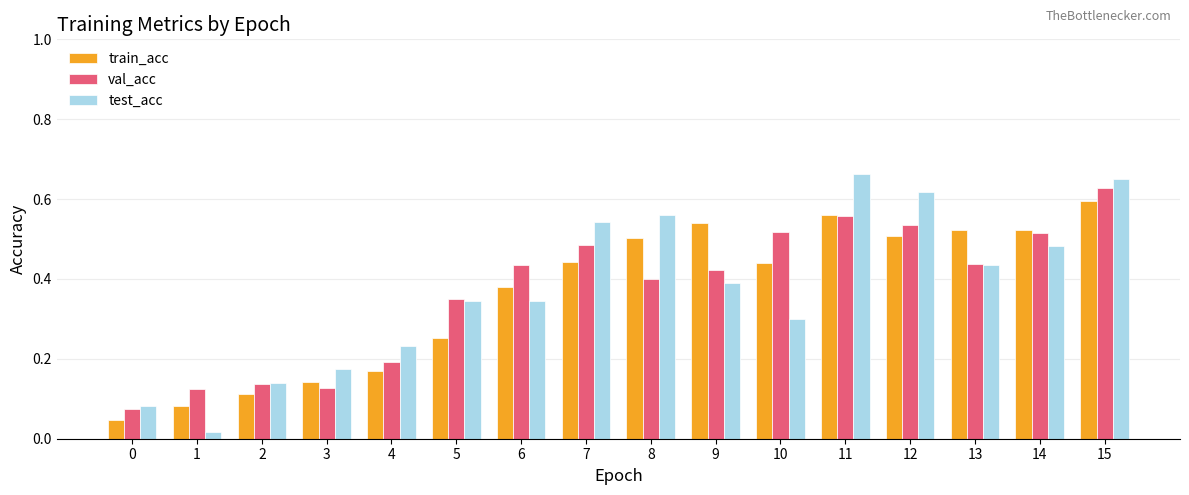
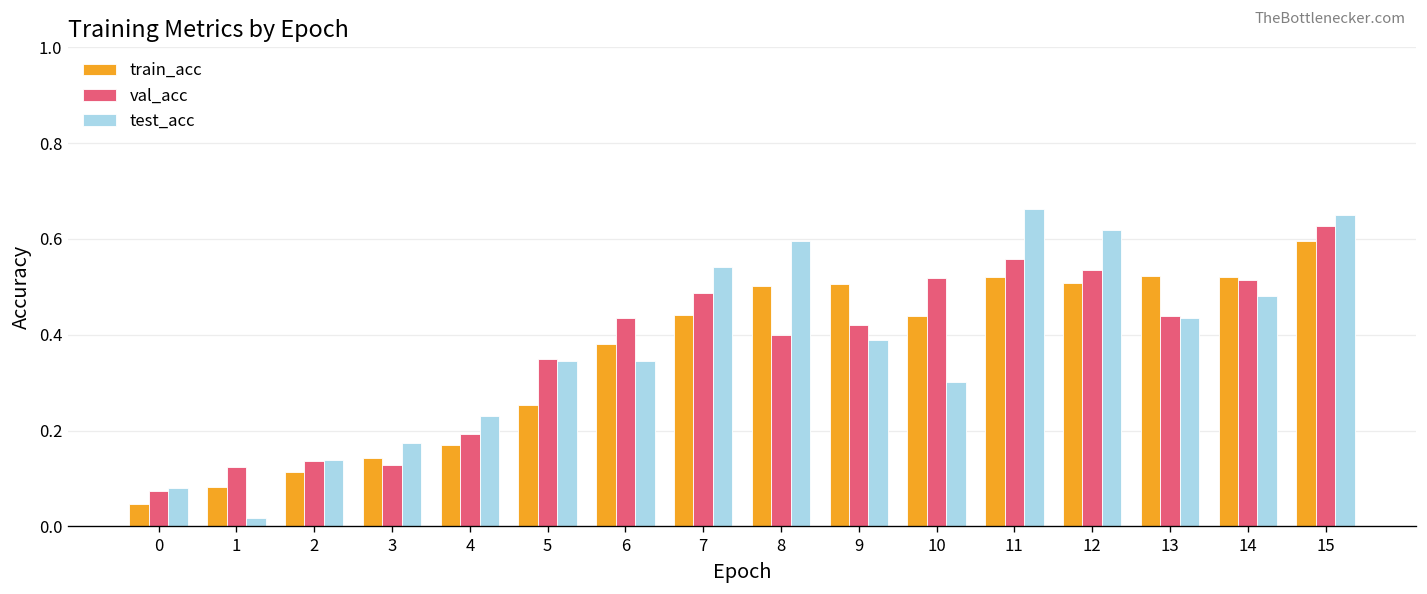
test_acc, 8: 0.56 -> 0.59
train_acc, 9: 0.54 -> 0.51
train_acc, 11: 0.56 -> 0.52
